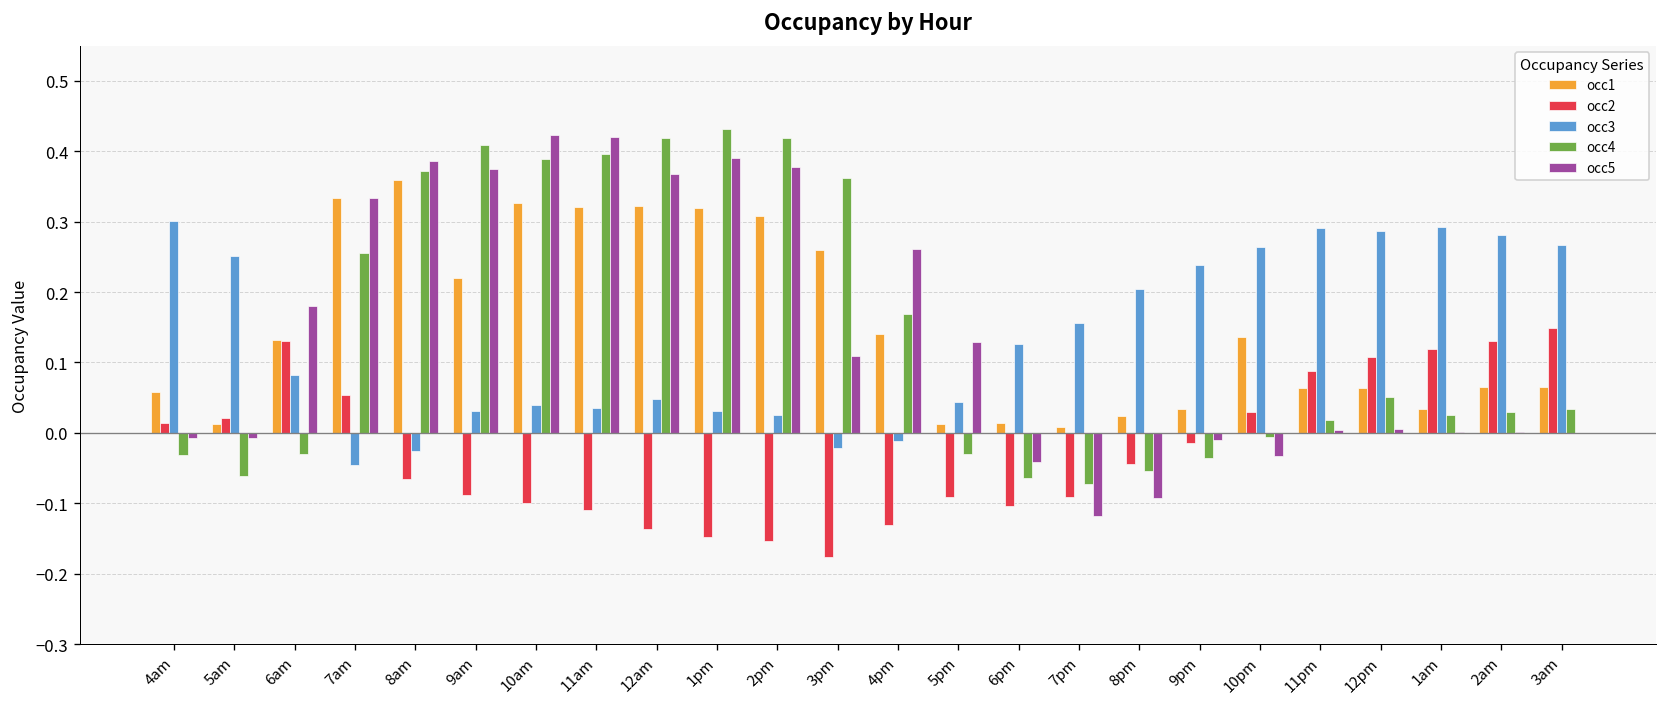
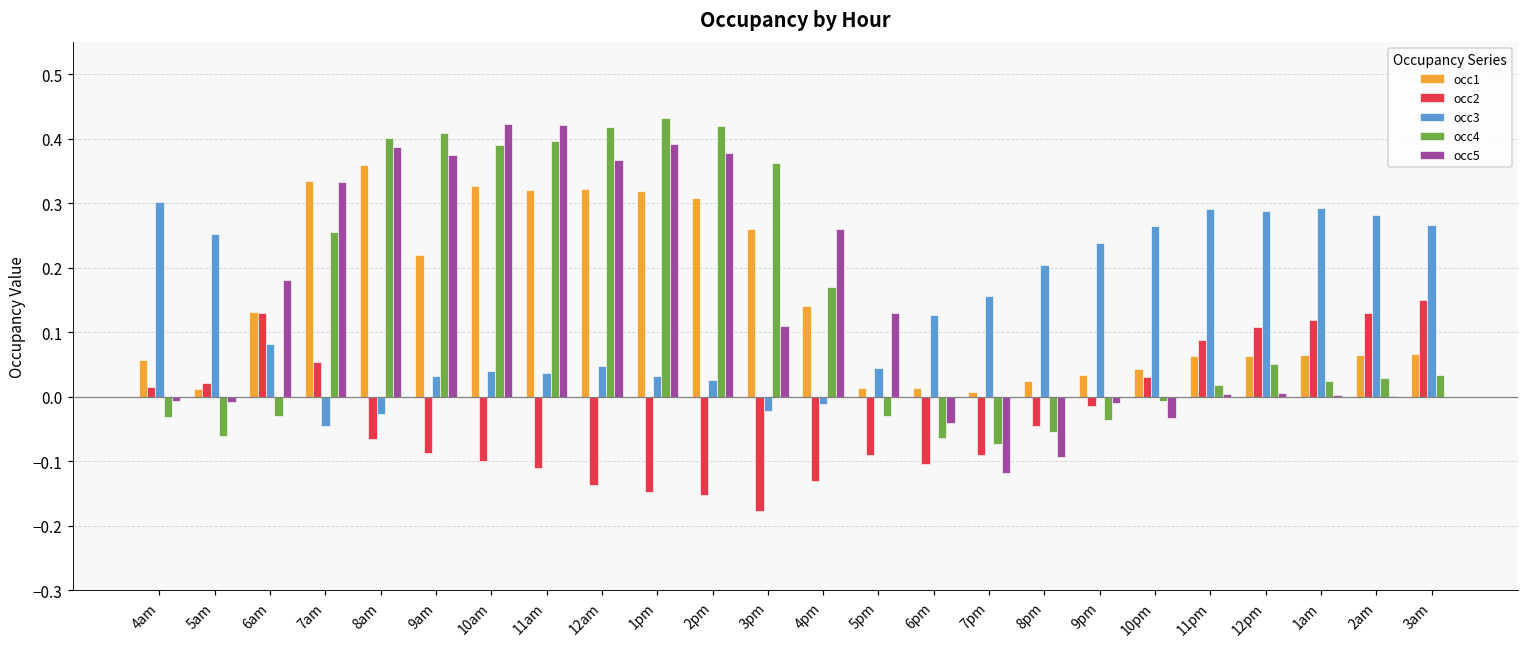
occ4, 8am: 0.37 -> 0.40
occ1, 10pm: 0.14 -> 0.04
occ1, 1am: 0.03 -> 0.06
